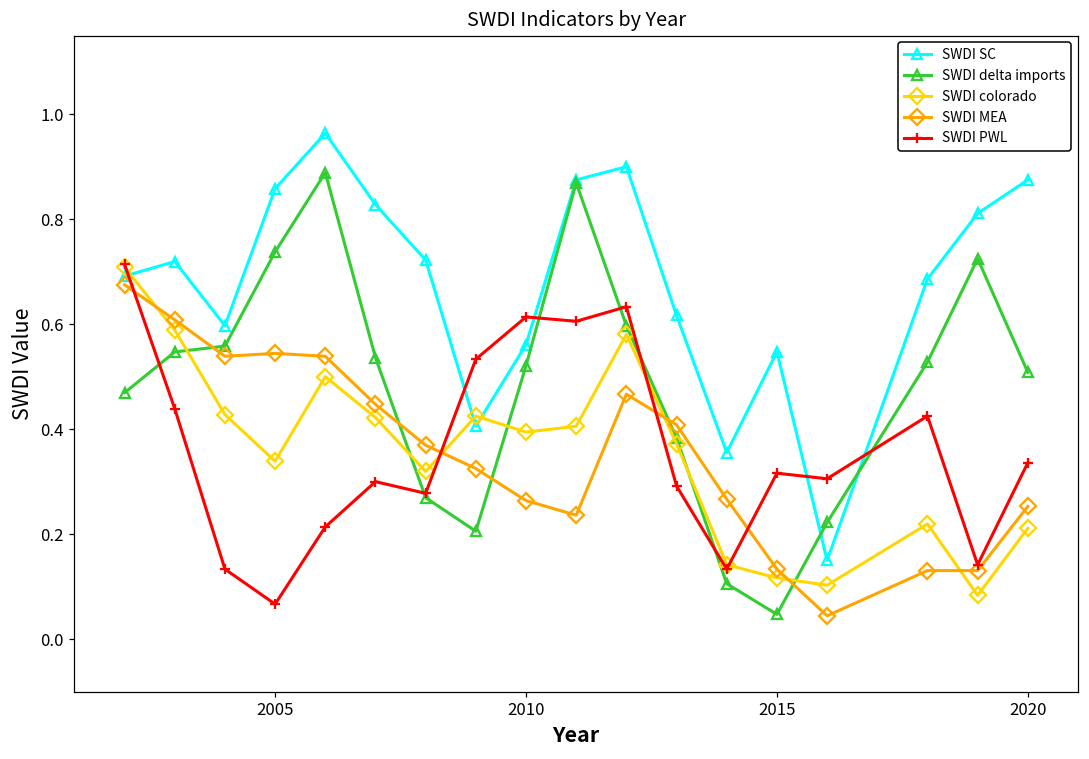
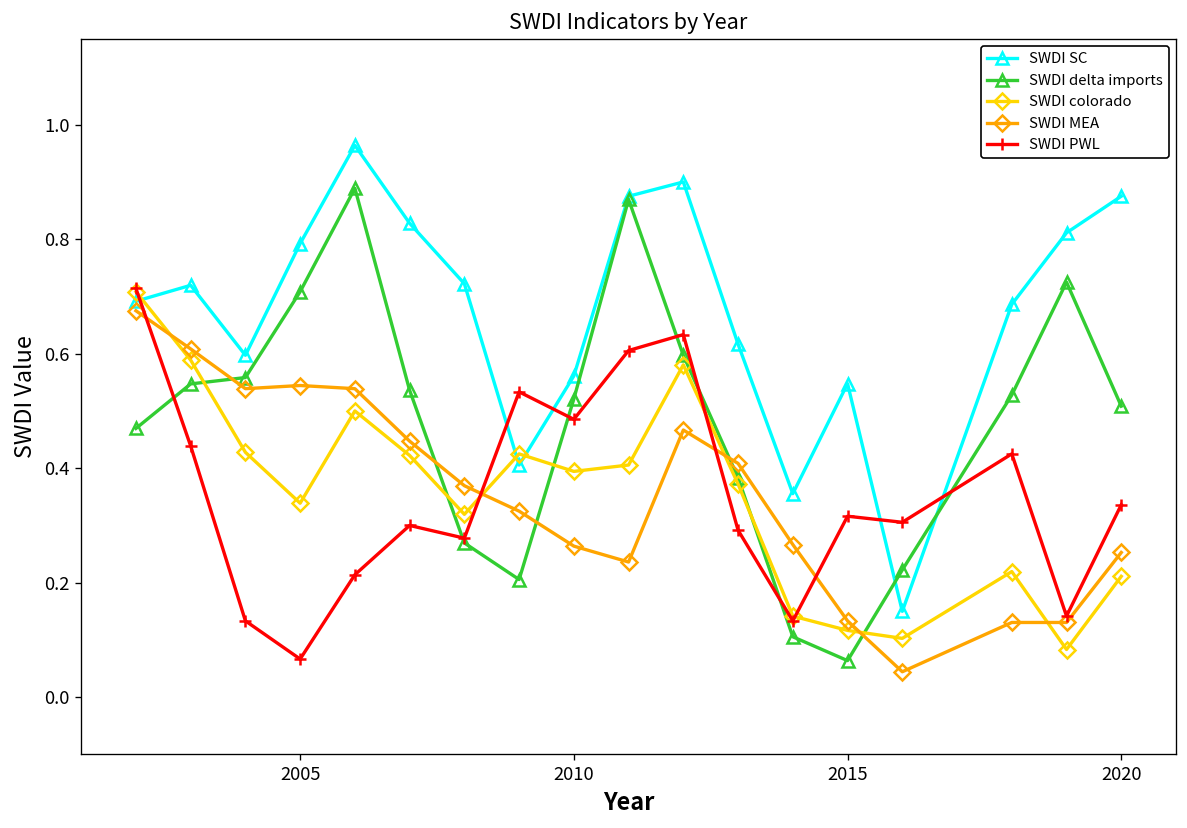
SWDI SC, 2005: 0.86 -> 0.79
SWDI delta imports, 2005: 0.74 -> 0.71
SWDI PWL, 2010: 0.61 -> 0.49
SWDI delta imports, 2015: 0.05 -> 0.06
